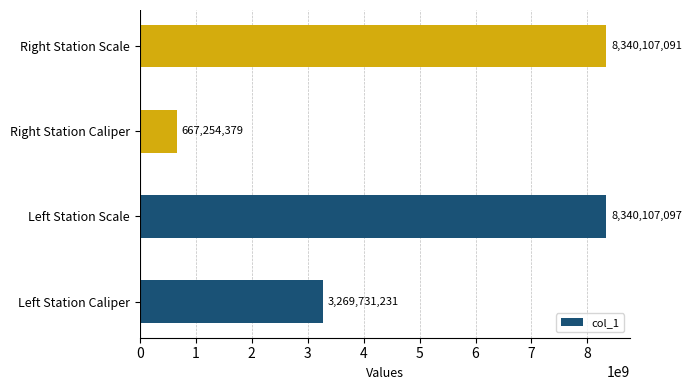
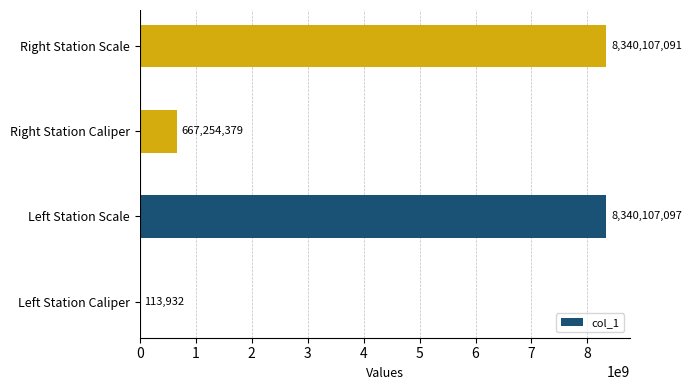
Left Station Caliper: 3,269,731,231 -> 113,932
